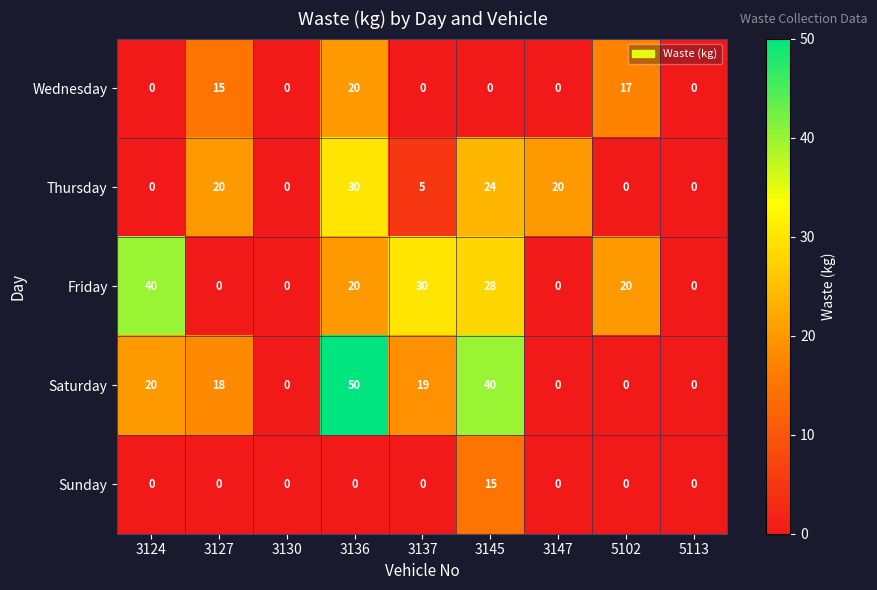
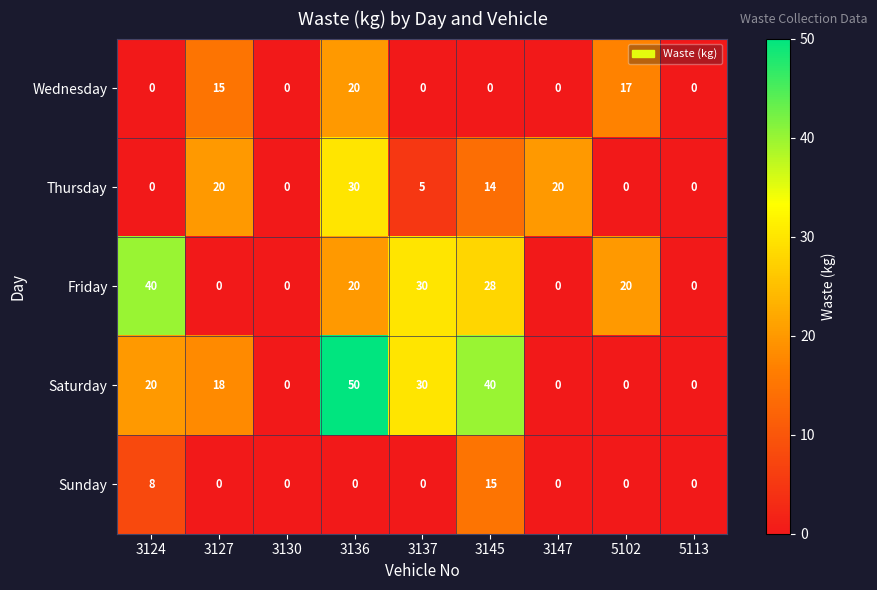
Thursday, 3145: 24 -> 14
Saturday, 3137: 19 -> 30
Sunday, 3124: 0 -> 8
